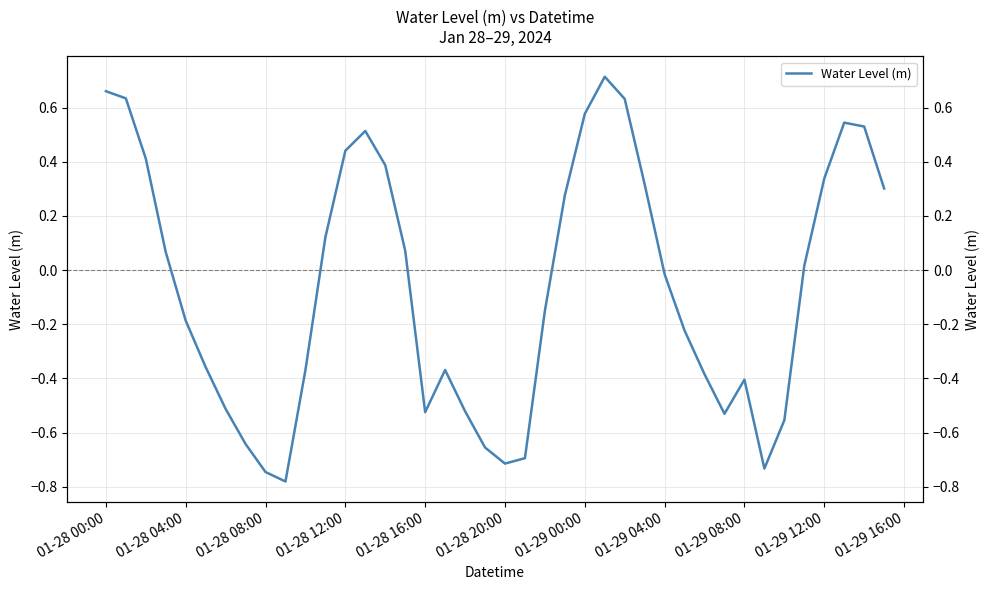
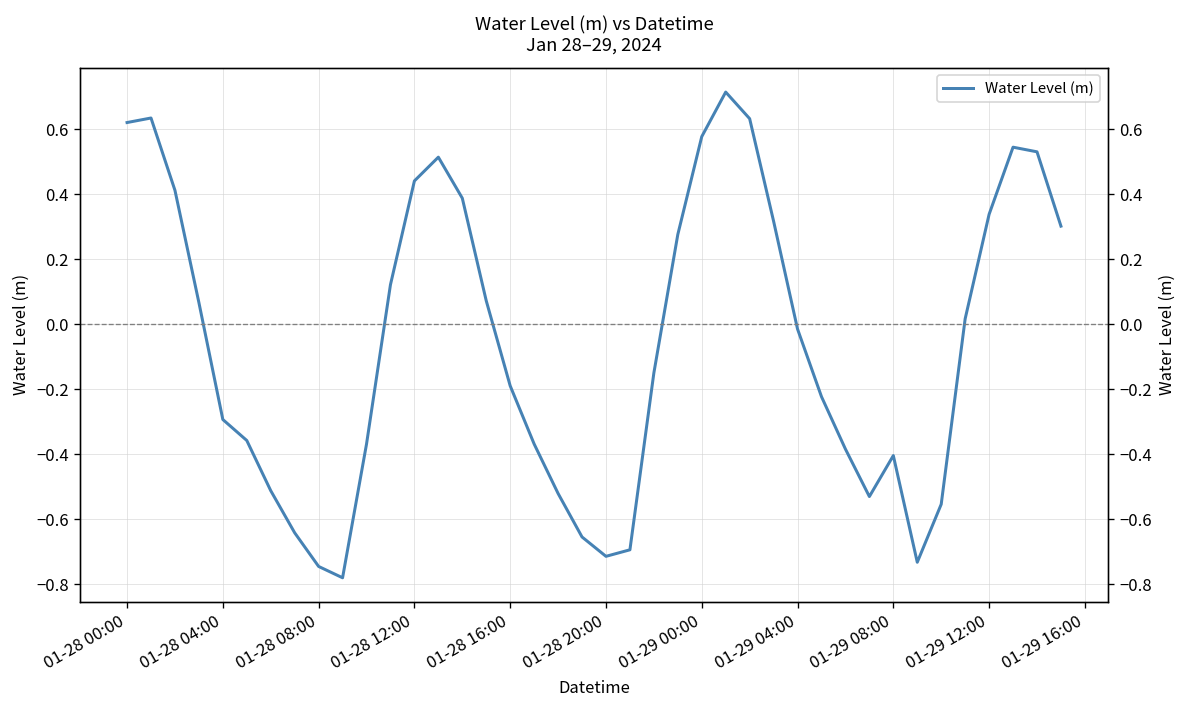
01-28 00:00: 0.66 -> 0.62
01-28 04:00: -0.19 -> -0.29
01-28 16:00: -0.52 -> -0.19
